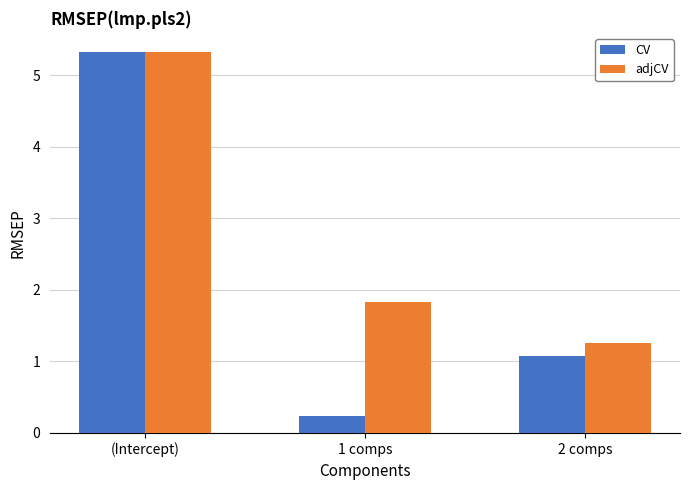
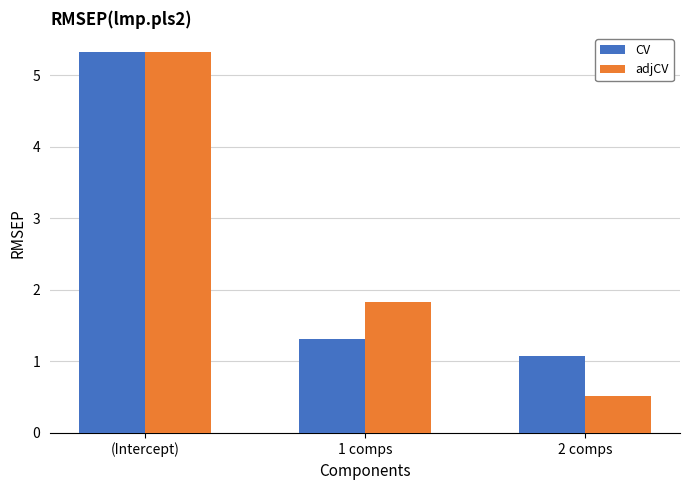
CV, 1 comps: 0.2 -> 1.3
adjCV, 2 comps: 1.3 -> 0.5
